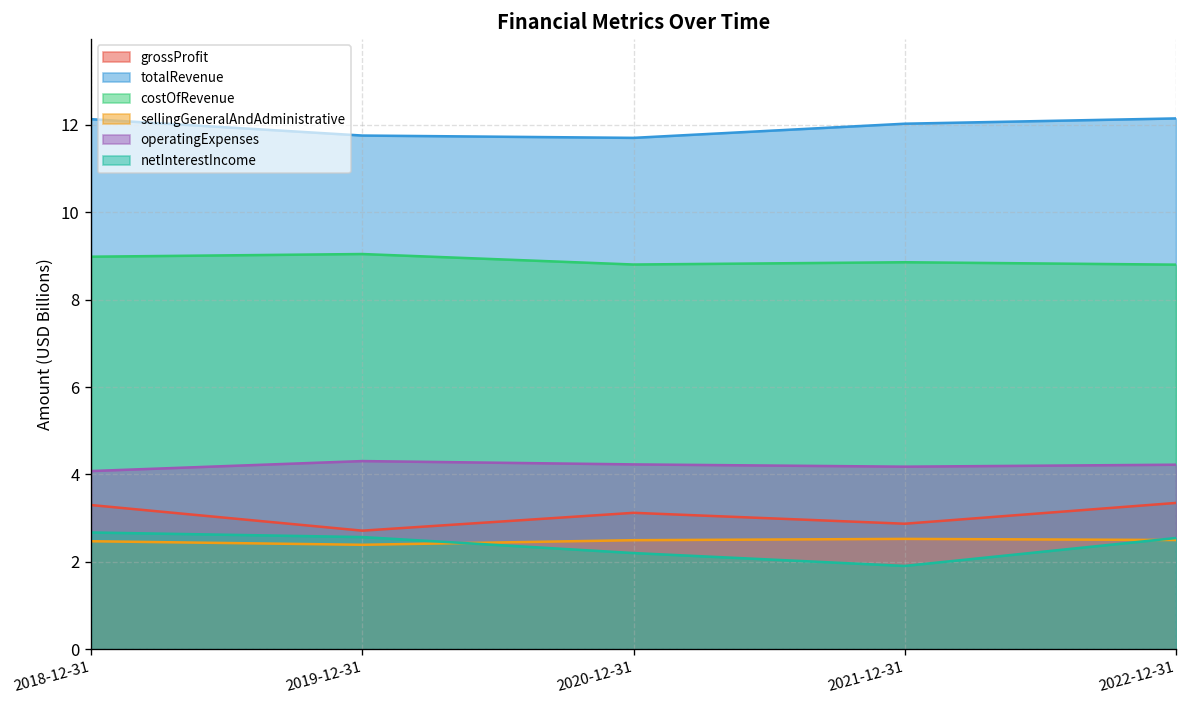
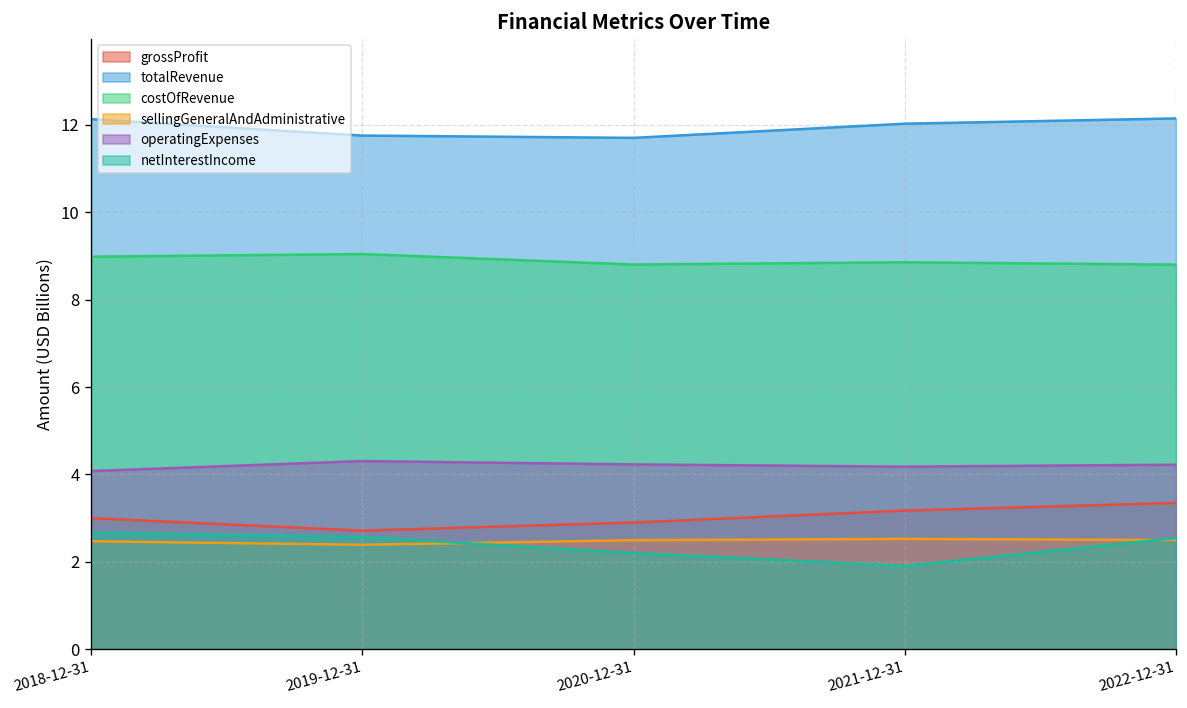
grossProfit, 2018-12-31: 3.3 -> 3.0
grossProfit, 2020-12-31: 3.1 -> 2.9
grossProfit, 2021-12-31: 2.9 -> 3.2
